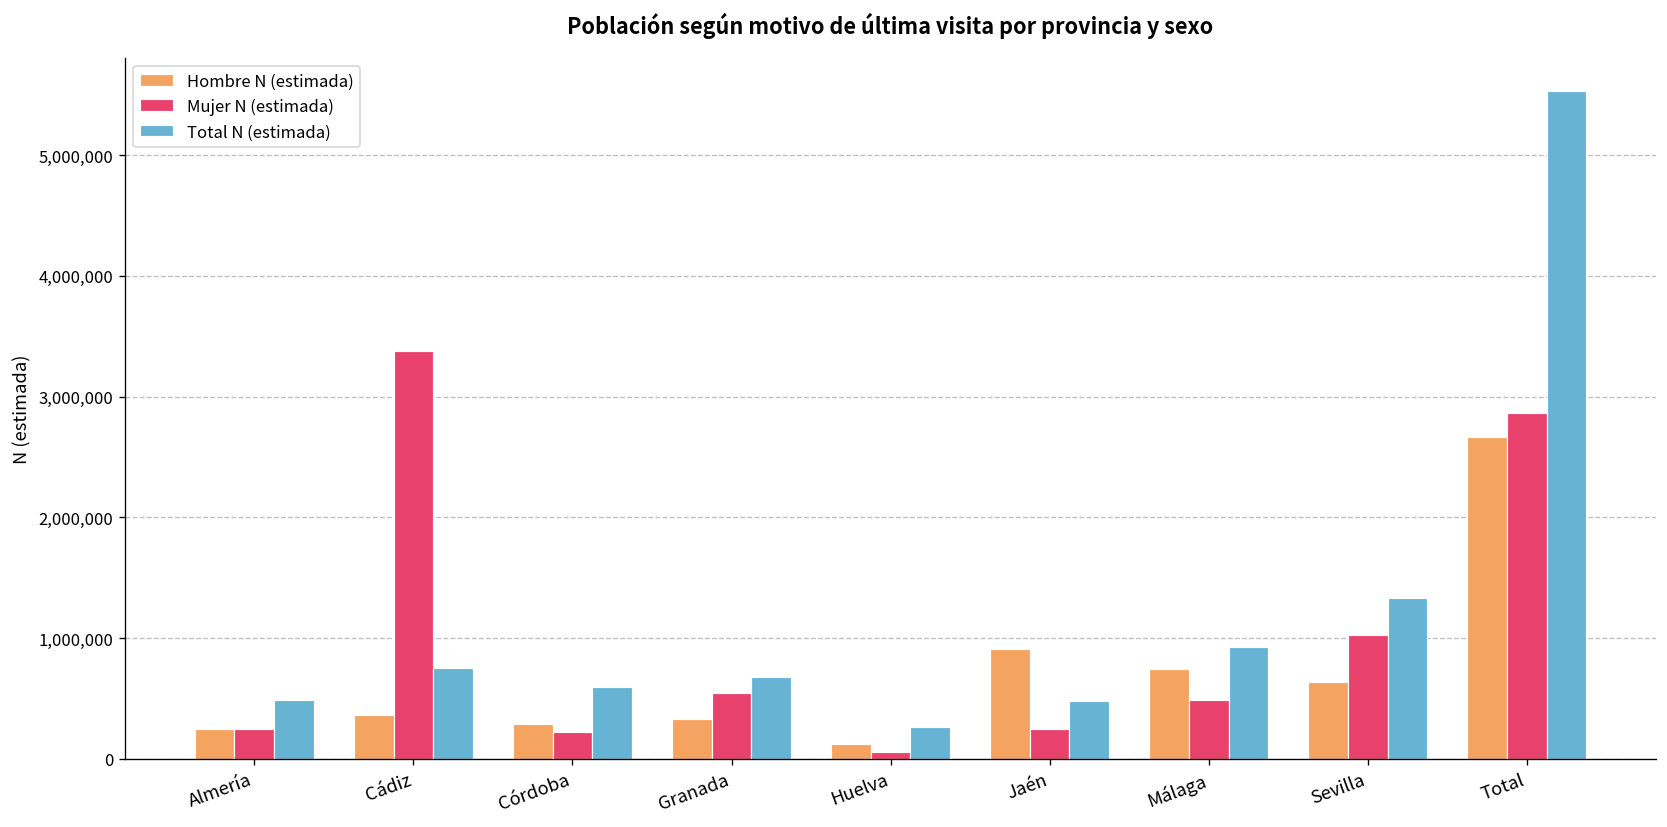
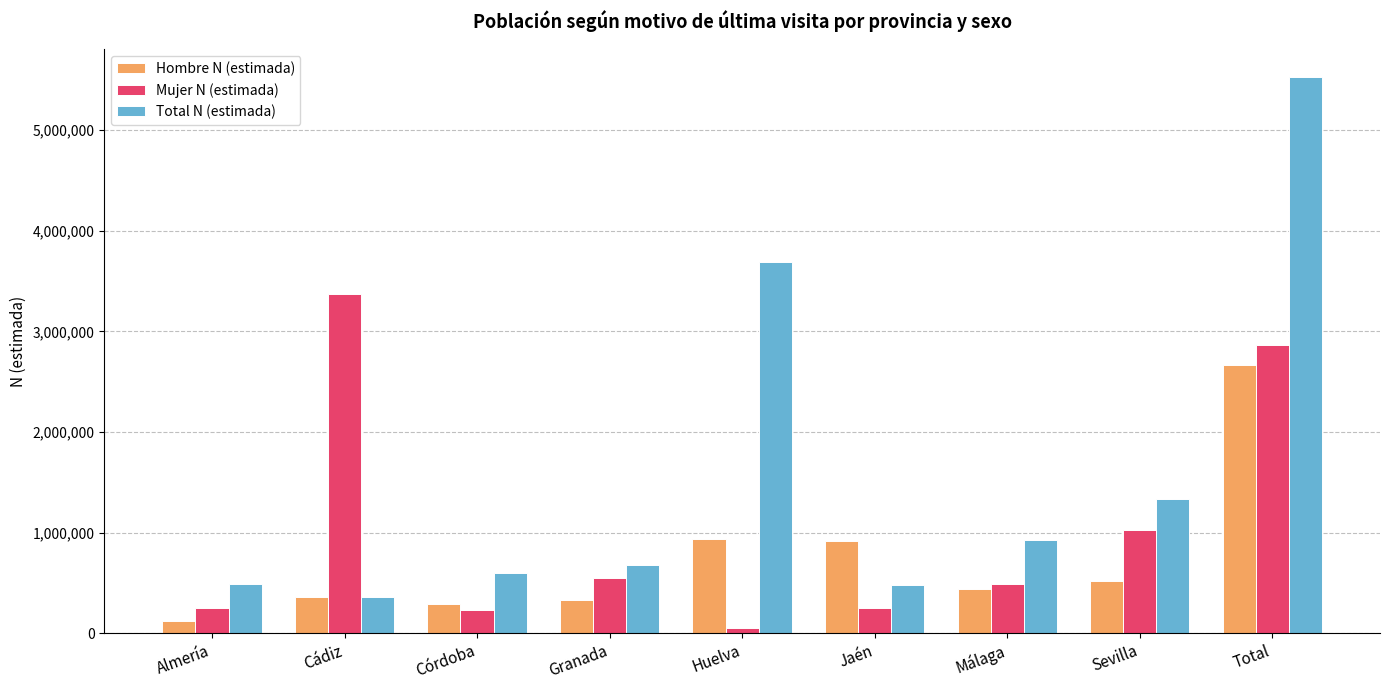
Hombre N (estimada), Almería: 250,000 -> 120,000
Total N (estimada), Cádiz: 760,000 -> 360,000
Hombre N (estimada), Huelva: 120,000 -> 940,000
Total N (estimada), Huelva: 260,000 -> 3,690,000
Hombre N (estimada), Málaga: 740,000 -> 440,000
Hombre N (estimada), Sevilla: 640,000 -> 520,000
